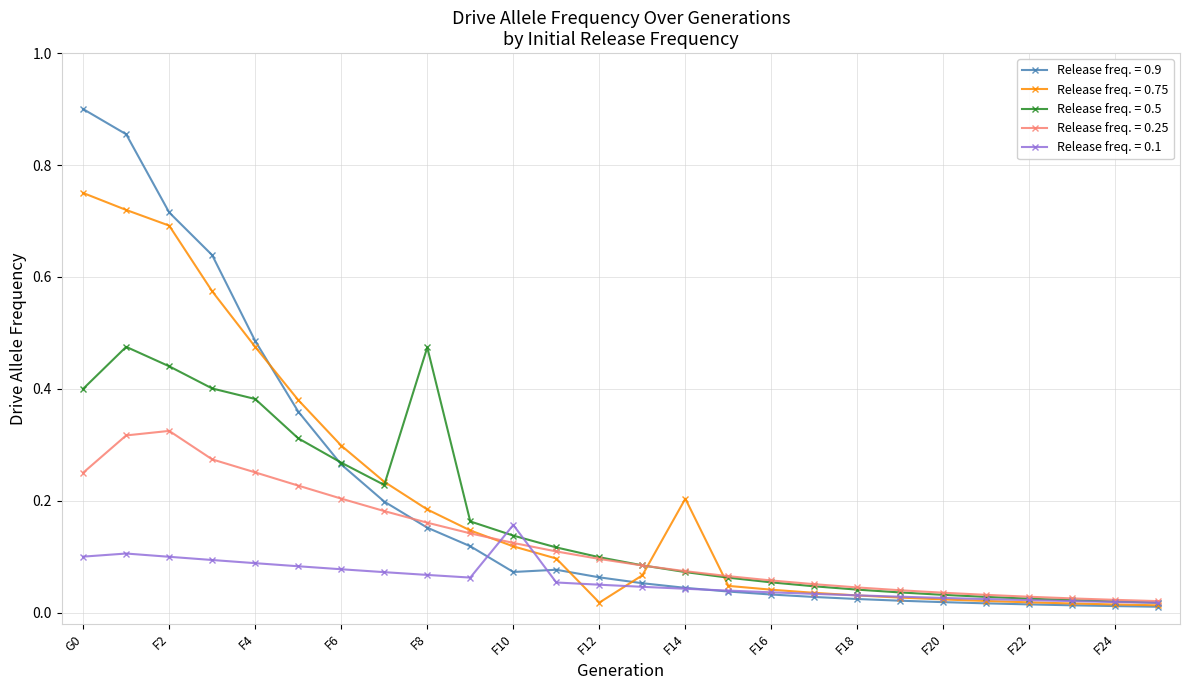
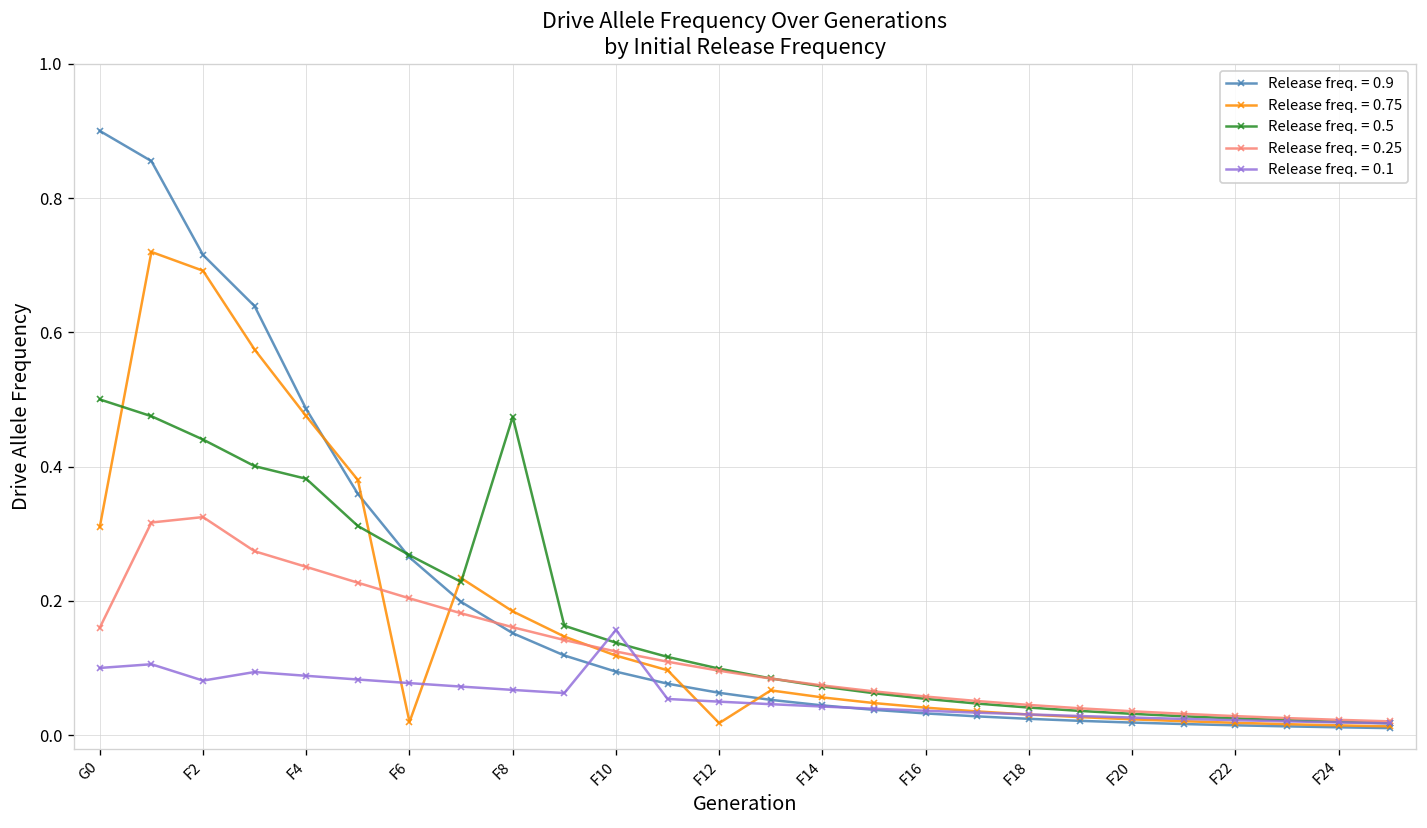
Release freq. = 0.75, G0: 0.75 -> 0.31
Release freq. = 0.5, G0: 0.4 -> 0.5
Release freq. = 0.25, G0: 0.25 -> 0.16
Release freq. = 0.1, F2: 0.10 -> 0.08
Release freq. = 0.75, F6: 0.30 -> 0.02
Release freq. = 0.9, F10: 0.07 -> 0.09
Release freq. = 0.75, F14: 0.20 -> 0.06
